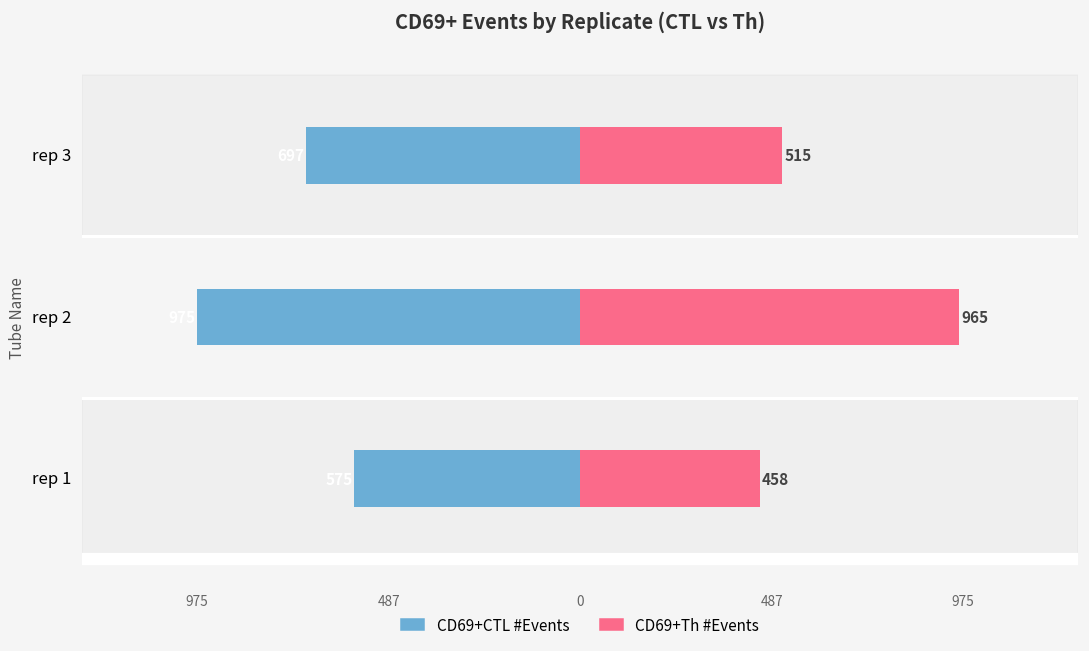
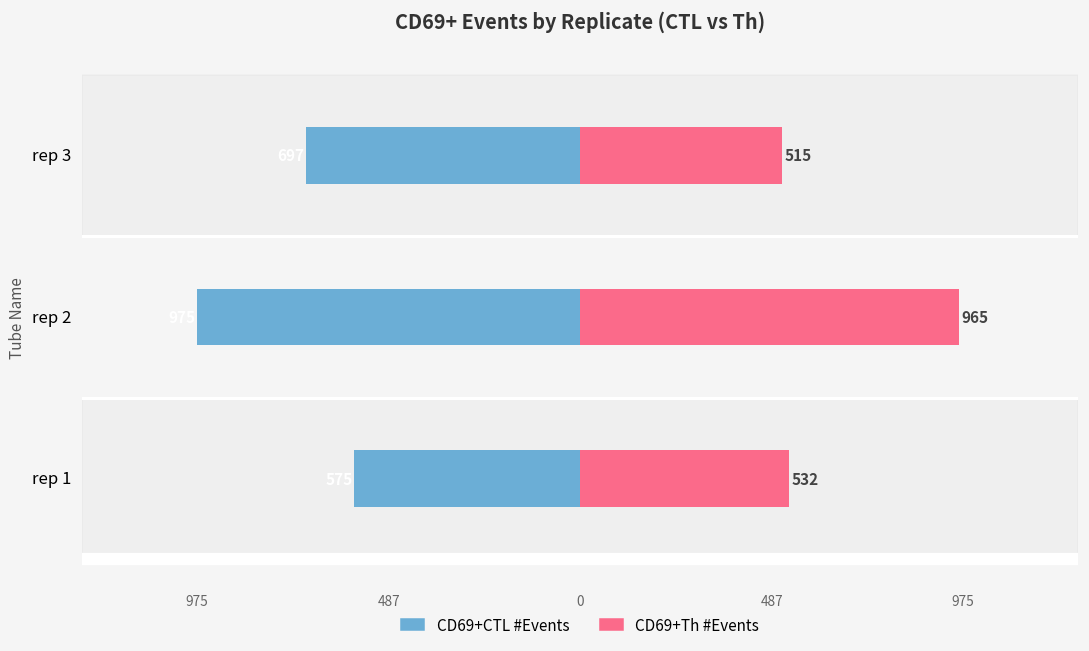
CD69+Th #Events, rep 1: 458 -> 532
